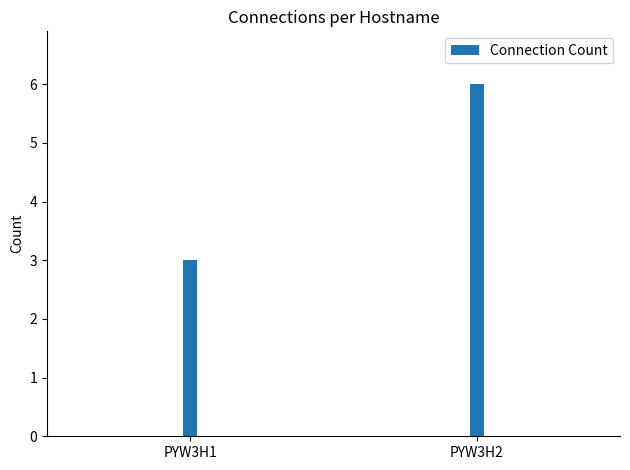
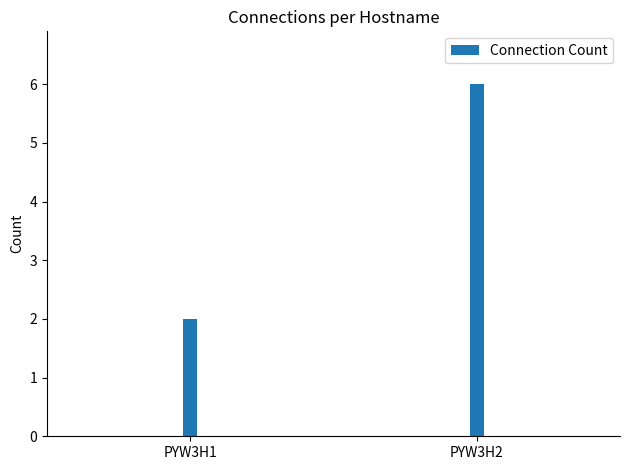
PYW3H1: 3 -> 2
